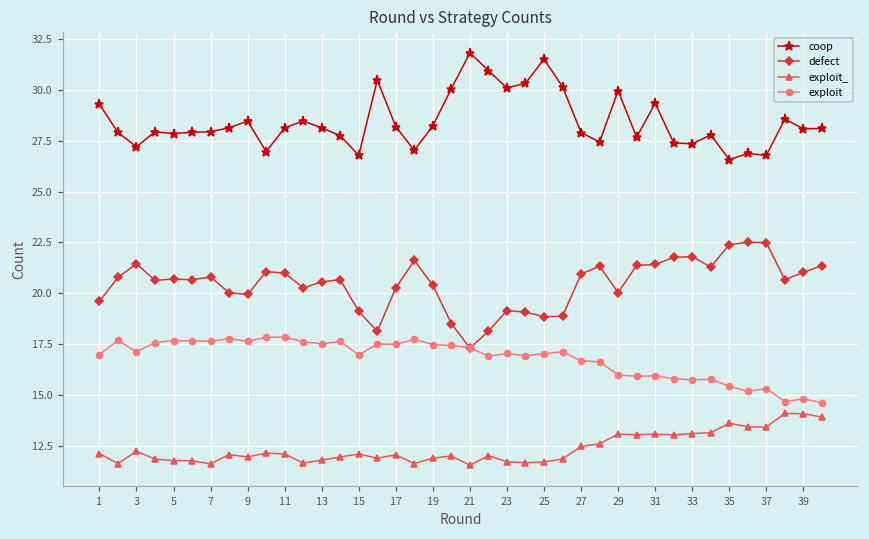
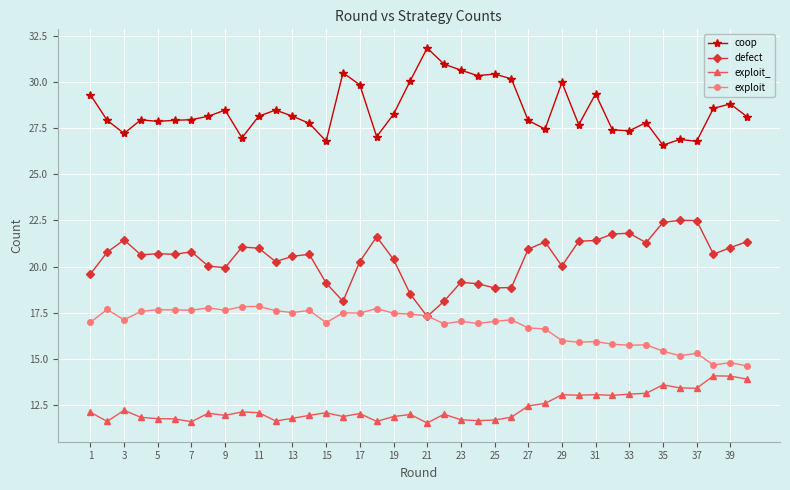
coop, 17: 28.2 -> 29.8
coop, 23: 30.1 -> 30.6
coop, 25: 31.5 -> 30.4
coop, 39: 28.1 -> 28.8
